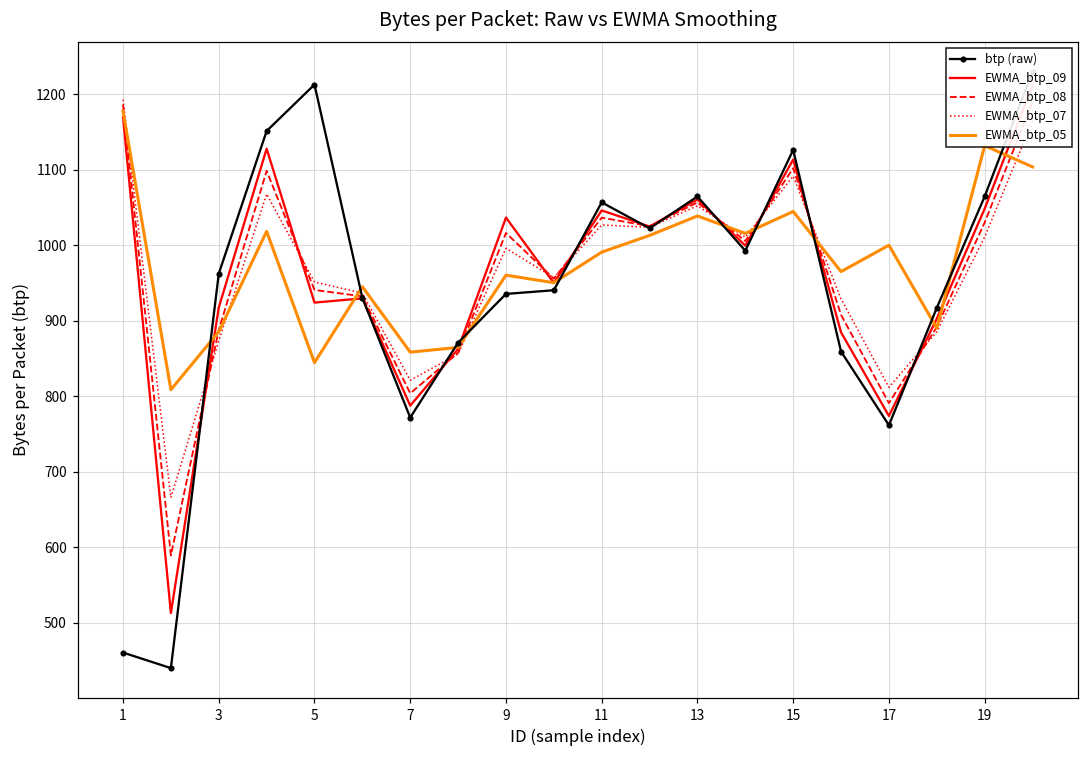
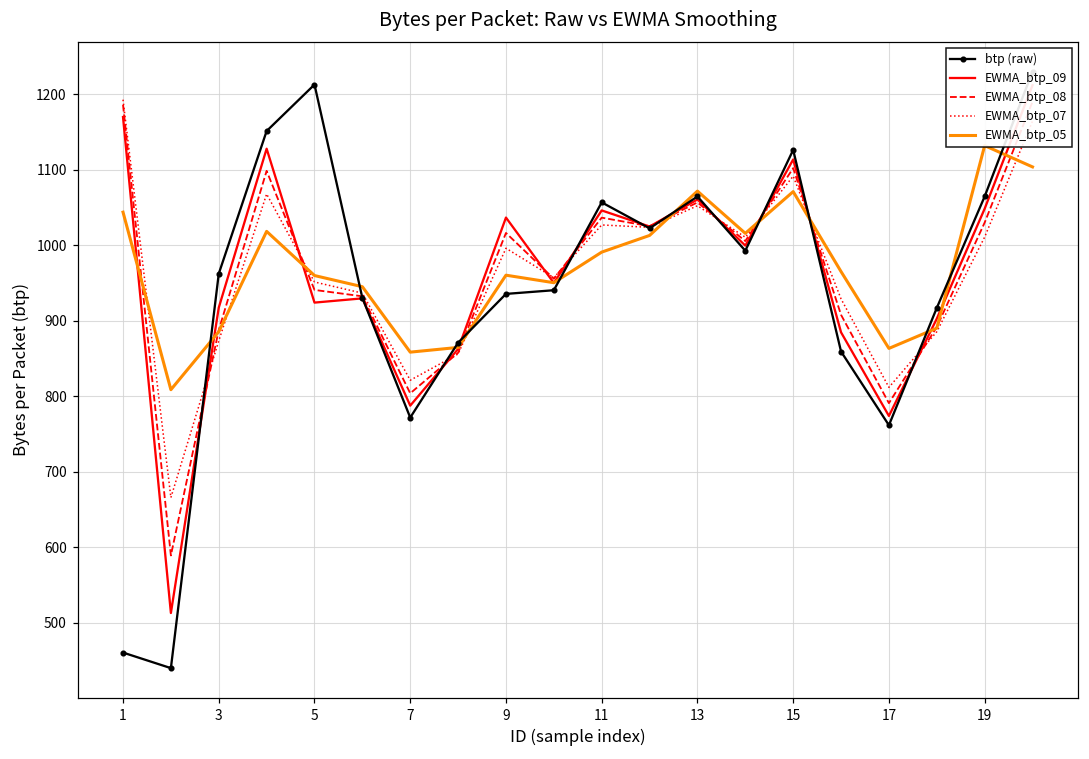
EWMA_btp_05, 1: 1180 -> 1040
EWMA_btp_05, 5: 840 -> 960
EWMA_btp_05, 13: 1040 -> 1070
EWMA_btp_05, 15: 1040 -> 1070
EWMA_btp_05, 17: 1000 -> 860
